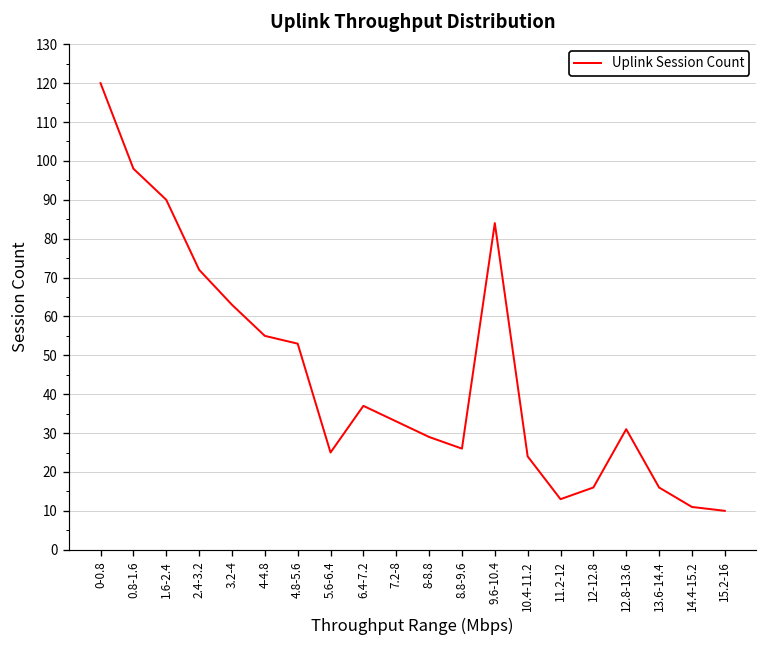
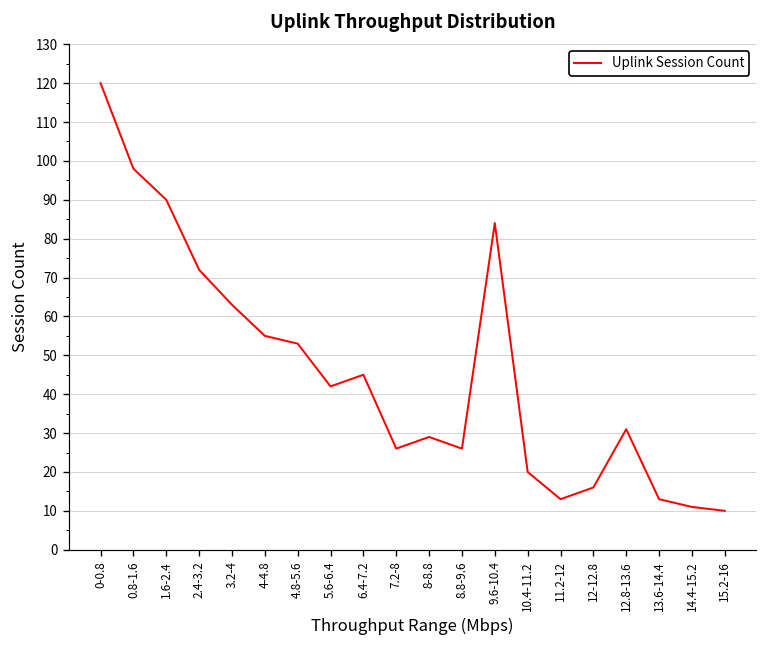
5.6-6.4: 25 -> 42
6.4-7.2: 37 -> 45
7.2-8: 33 -> 26
10.4-11.2: 24 -> 20
13.6-14.4: 16 -> 13
